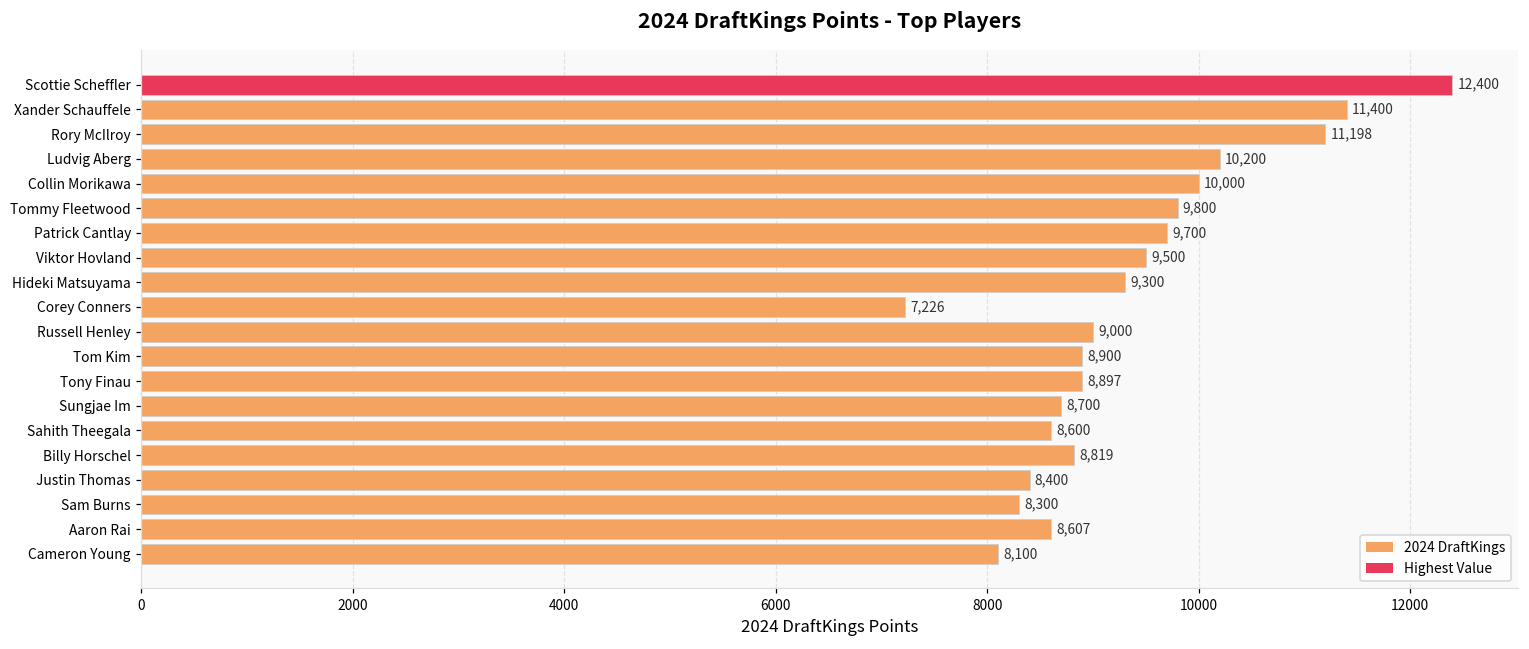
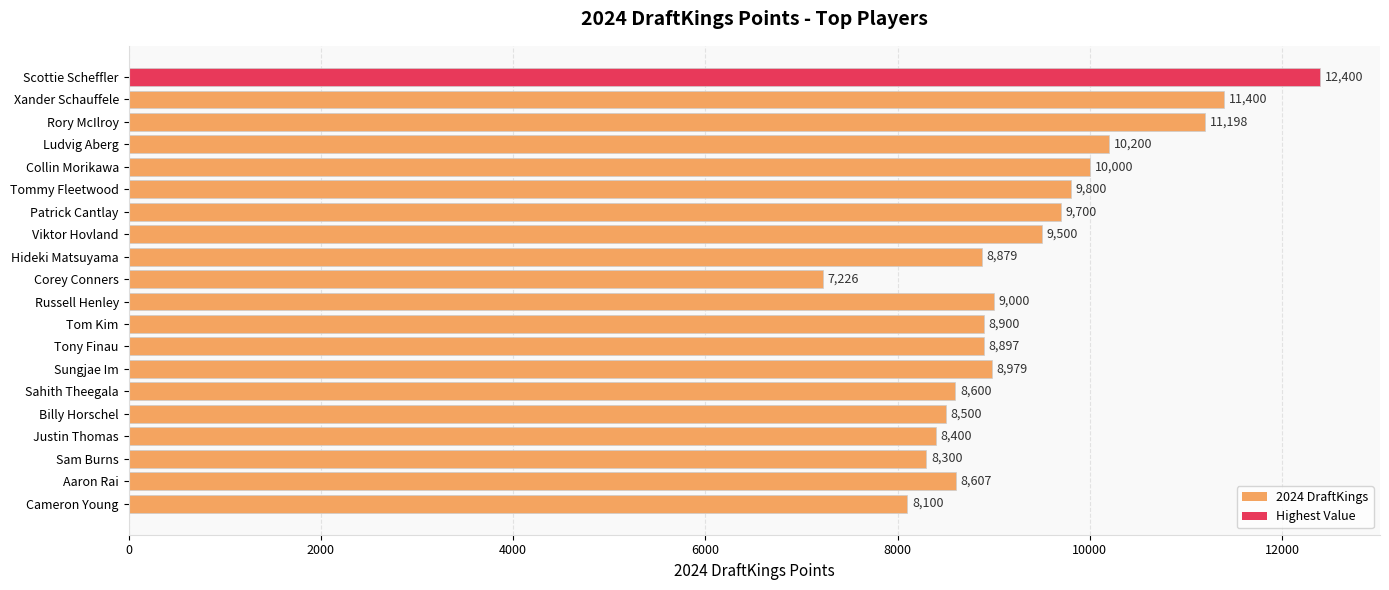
Hideki Matsuyama: 9,300 -> 8,879
Sungjae Im: 8,700 -> 8,979
Billy Horschel: 8,819 -> 8,500
